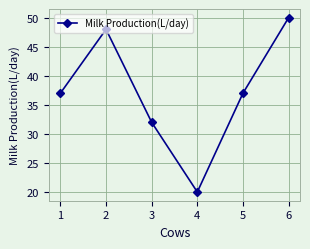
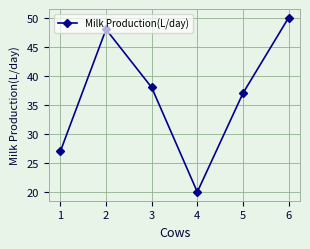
1: 37 -> 27
3: 32 -> 38
